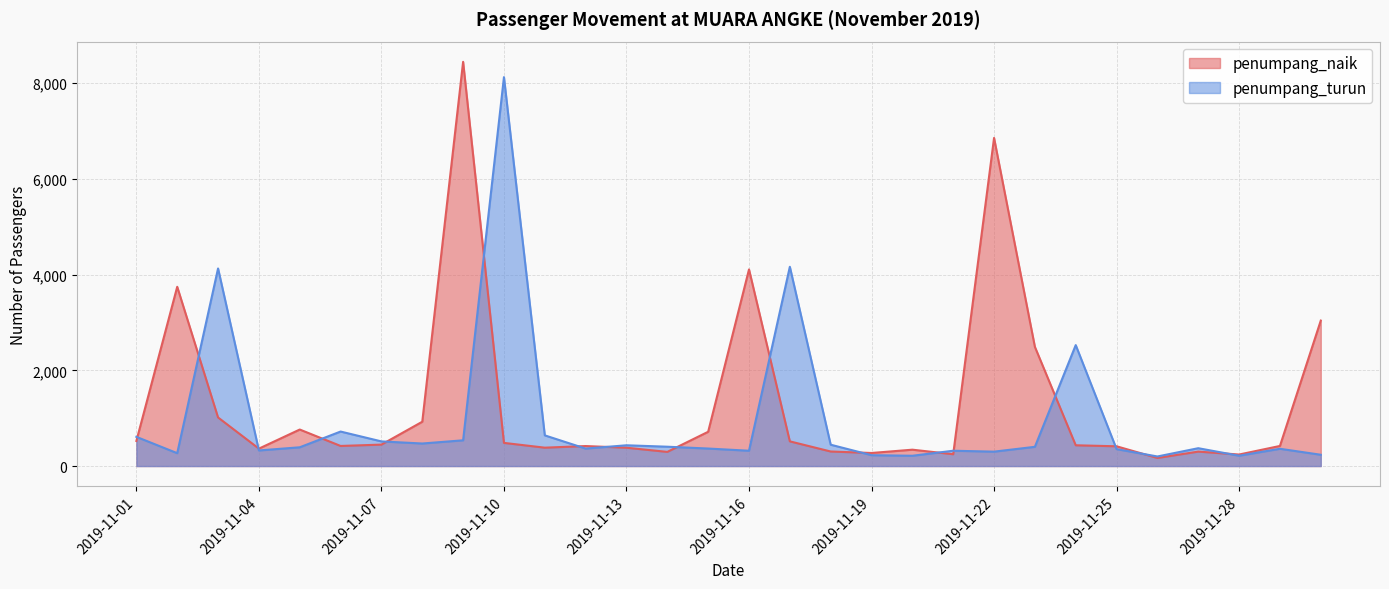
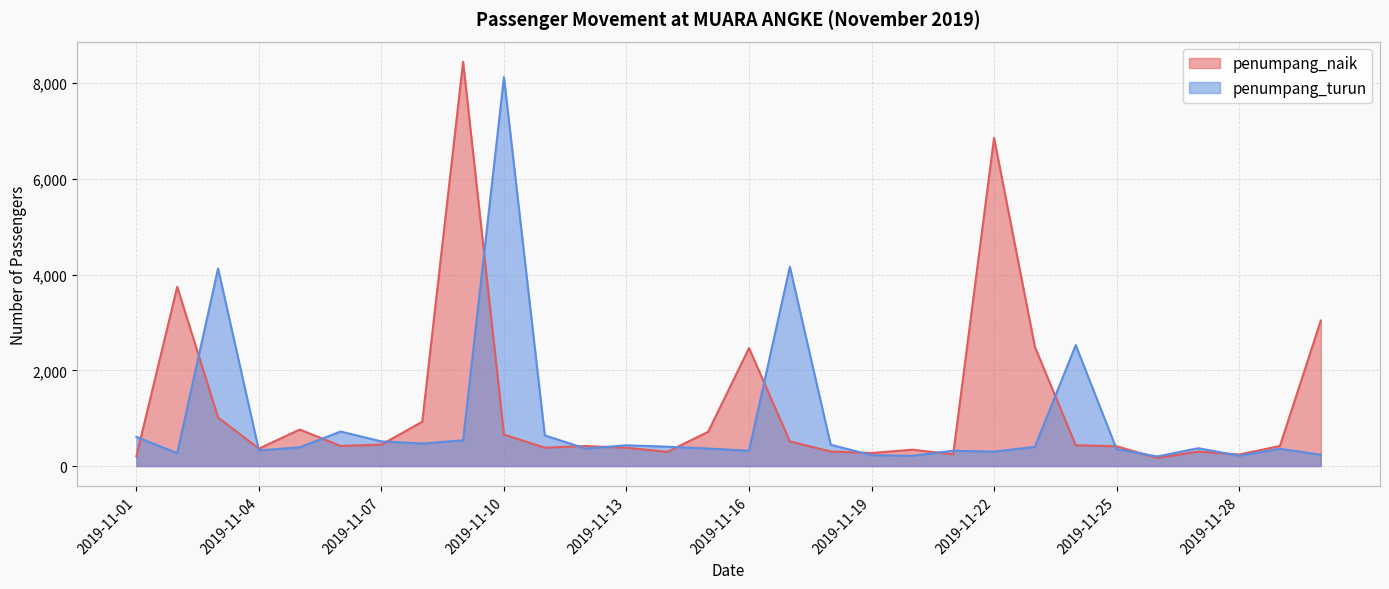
penumpang_naik, 2019-11-01: 500 -> 200
penumpang_naik, 2019-11-10: 500 -> 700
penumpang_naik, 2019-11-16: 4,100 -> 2,500
